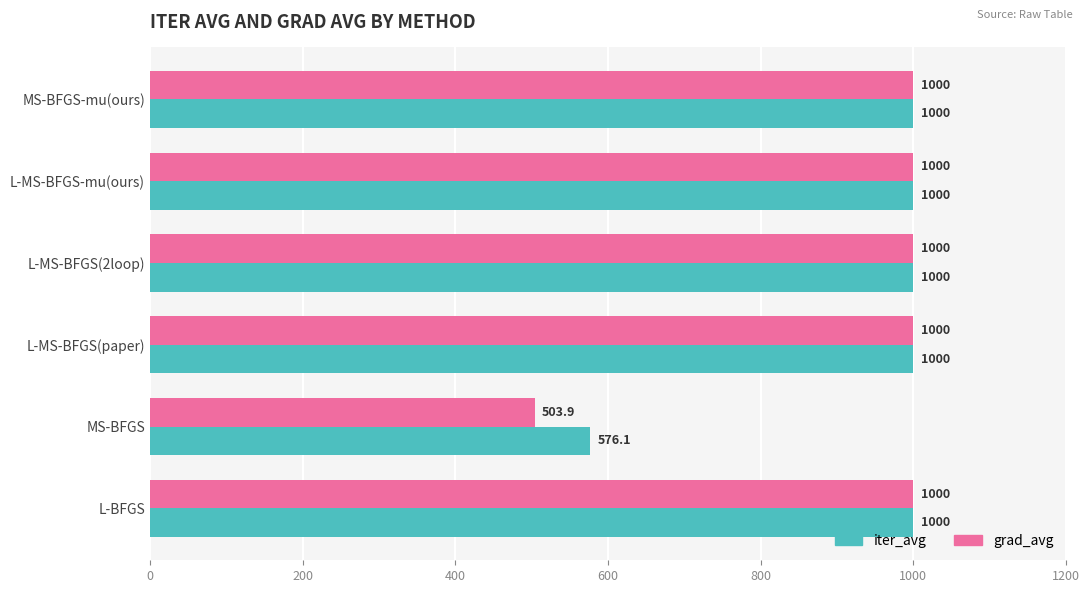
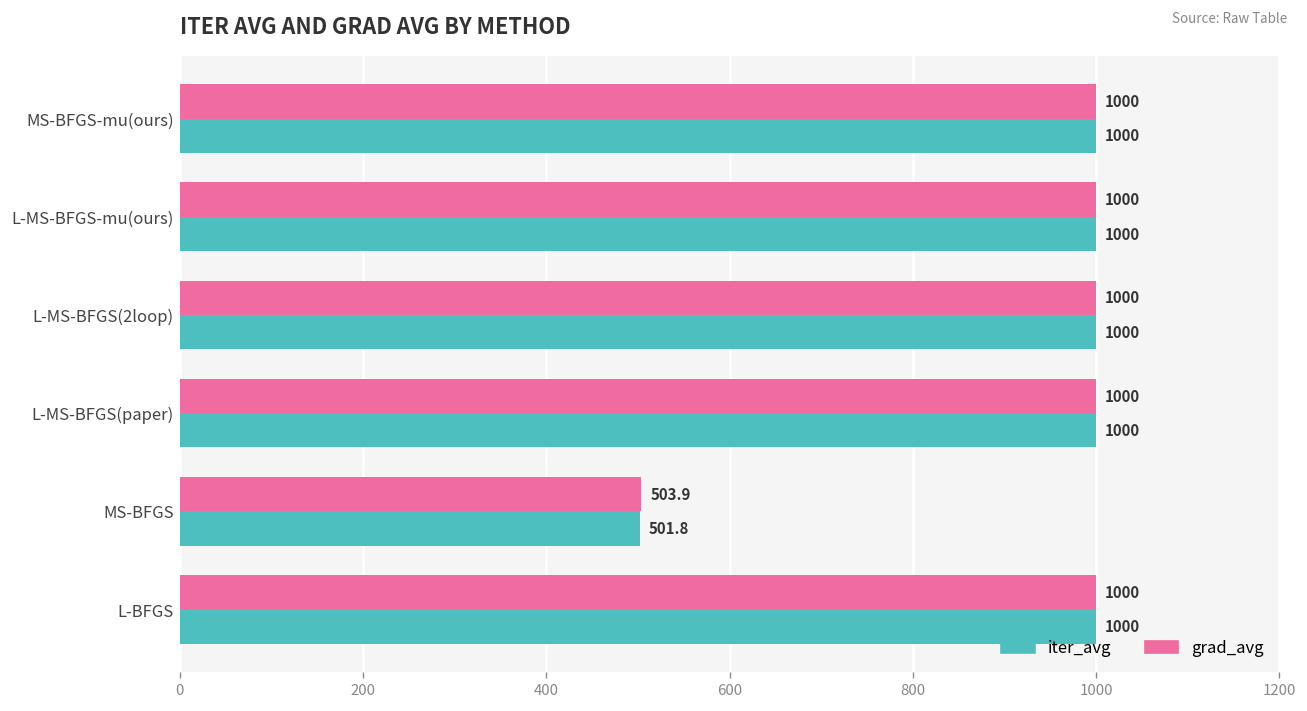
iter_avg, MS-BFGS: 576.1 -> 501.8
